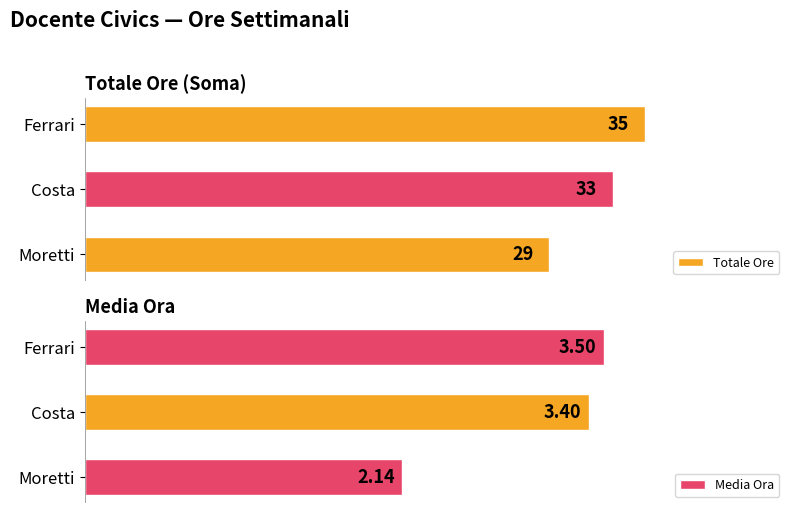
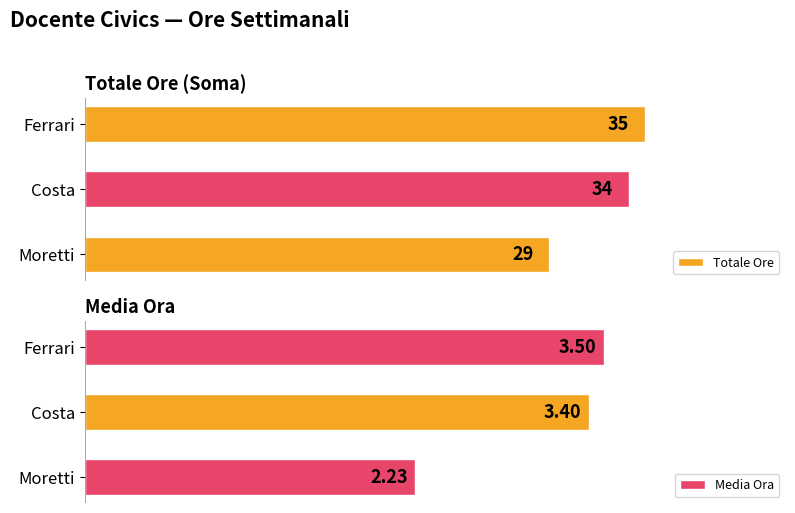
Totale Ore (Soma), Costa: 33 -> 34
Media Ora, Moretti: 2.14 -> 2.23
